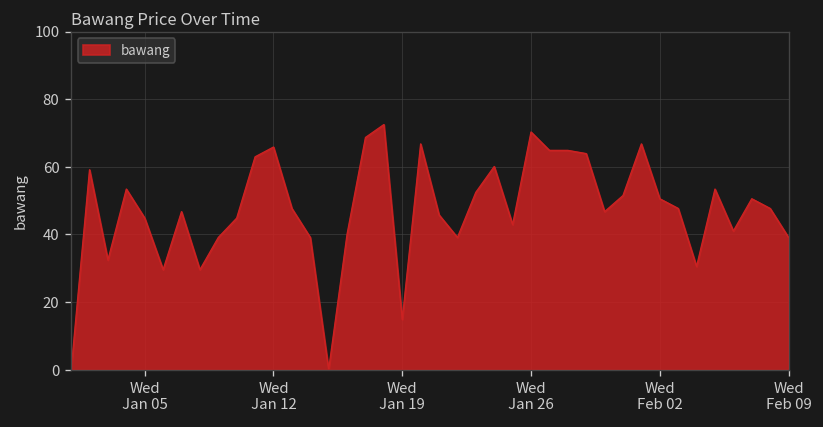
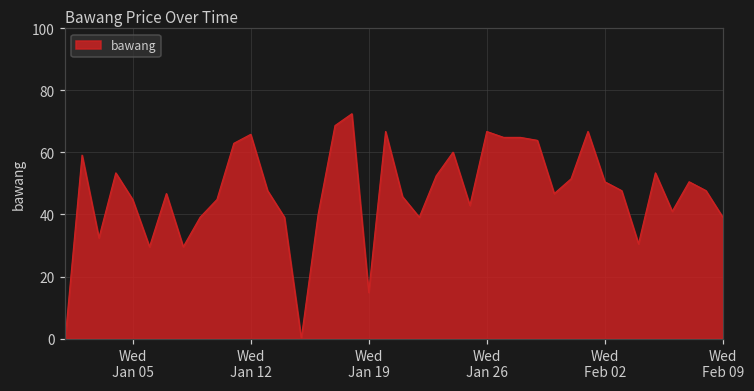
Wed Jan 26: 70 -> 67
